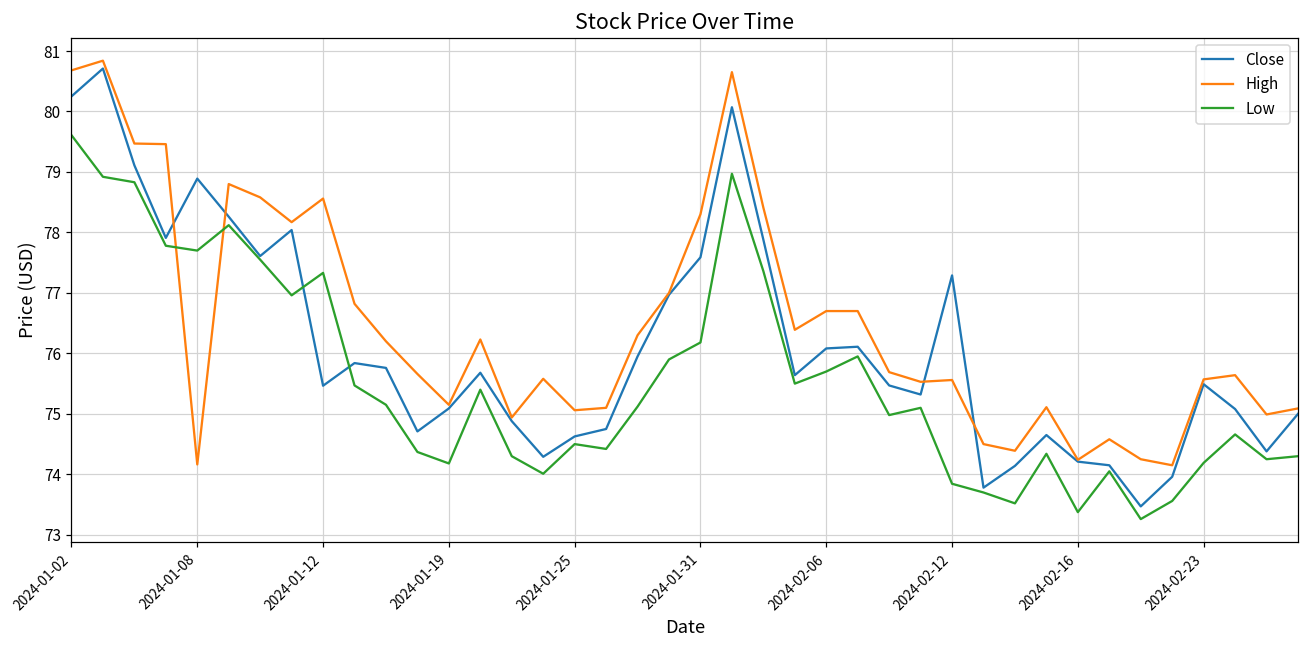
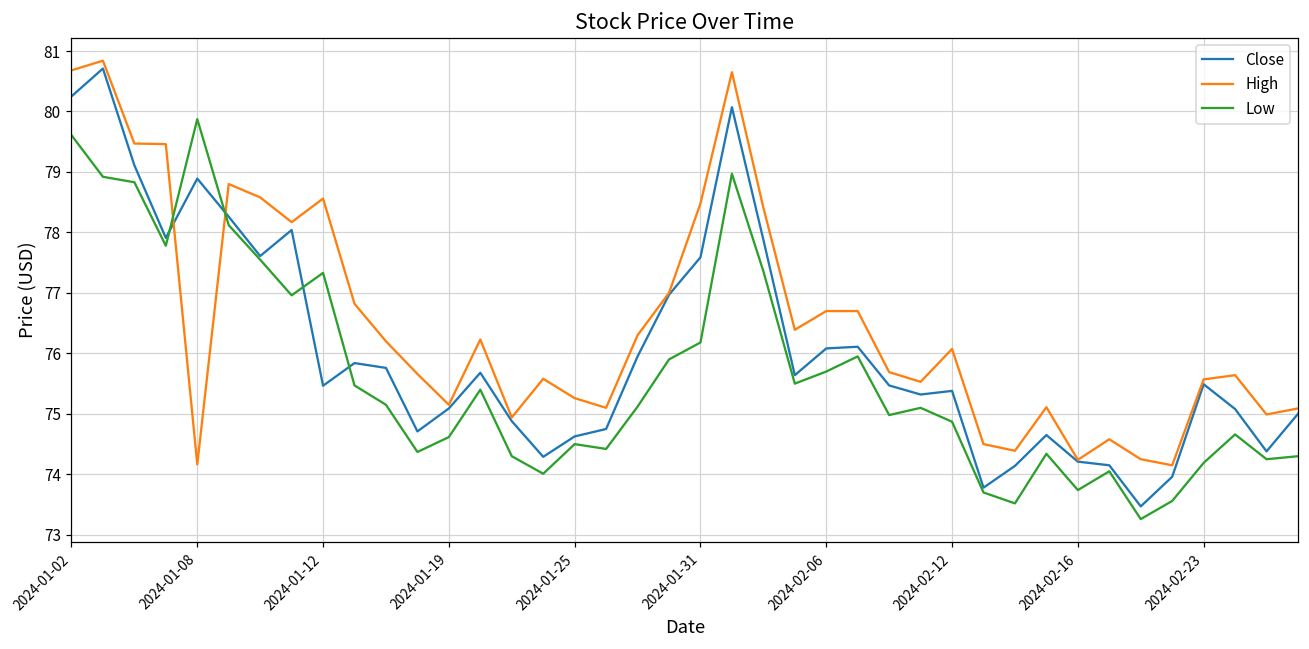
Low, 2024-01-08: 77.7 -> 79.9
Low, 2024-01-19: 74.2 -> 74.6
High, 2024-01-25: 75.1 -> 75.3
High, 2024-01-31: 78.3 -> 78.5
Close, 2024-02-12: 77.3 -> 75.4
High, 2024-02-12: 75.6 -> 76.1
Low, 2024-02-12: 73.8 -> 74.9
Low, 2024-02-16: 73.4 -> 73.7
